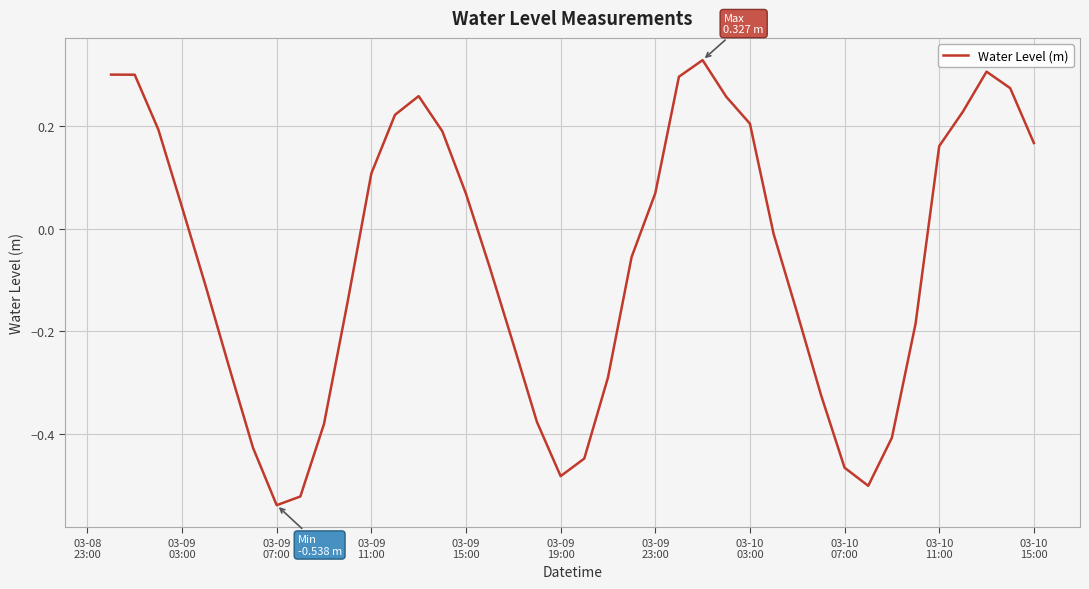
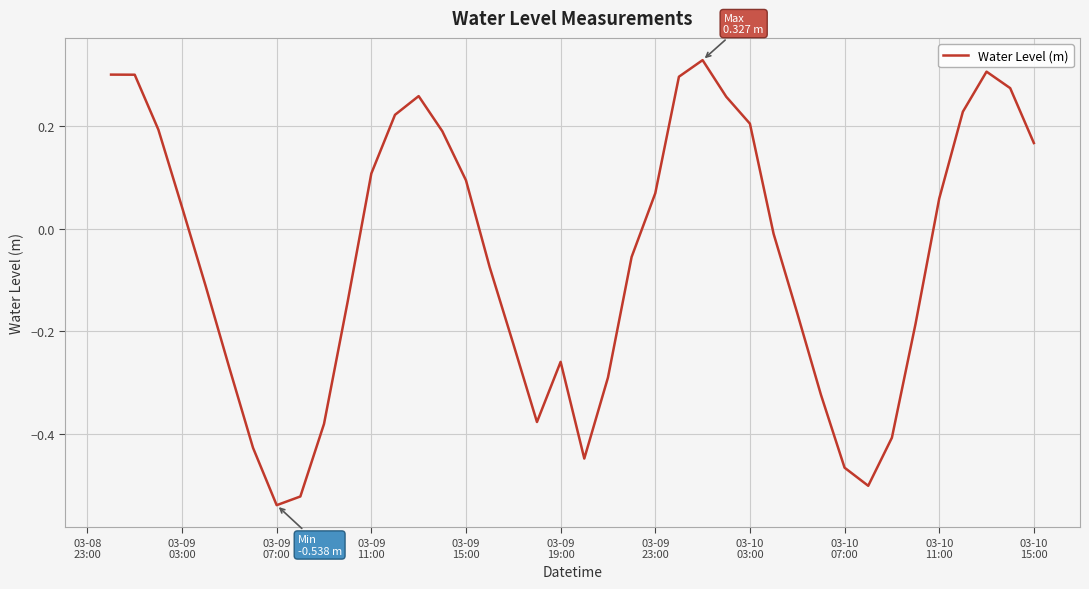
03-09 15:00: 0.07 -> 0.09
03-09 19:00: -0.48 -> -0.26
03-10 11:00: 0.16 -> 0.06
